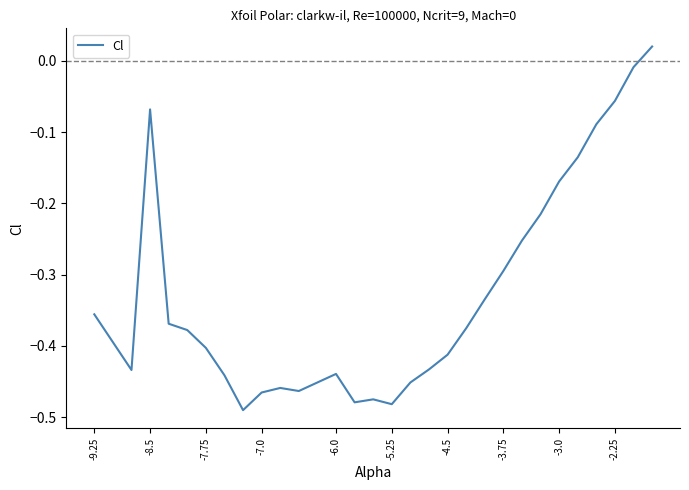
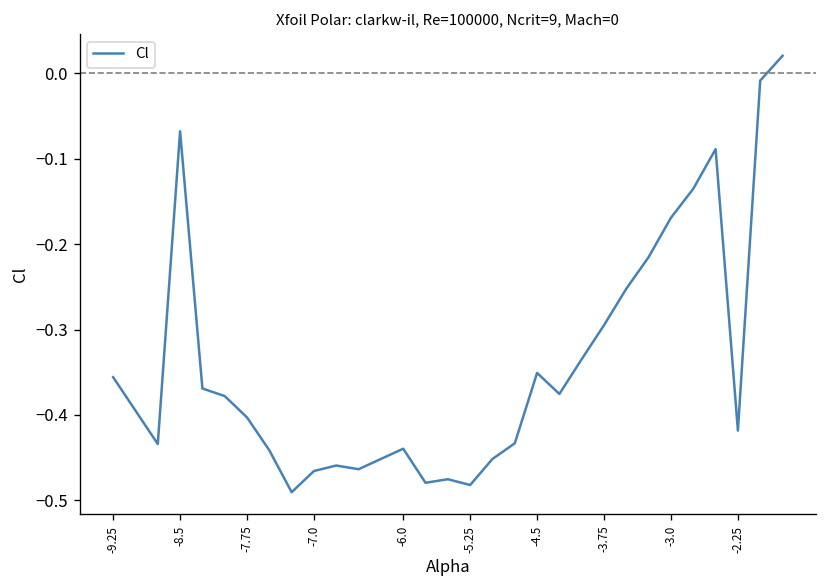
-4.5: -0.41 -> -0.35
-2.25: -0.06 -> -0.42
